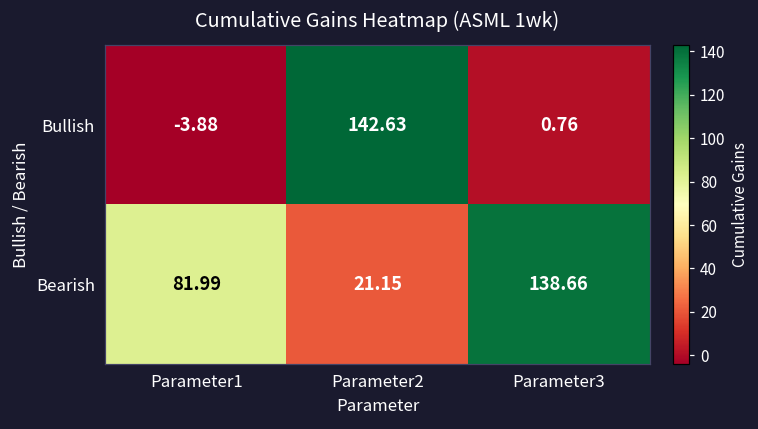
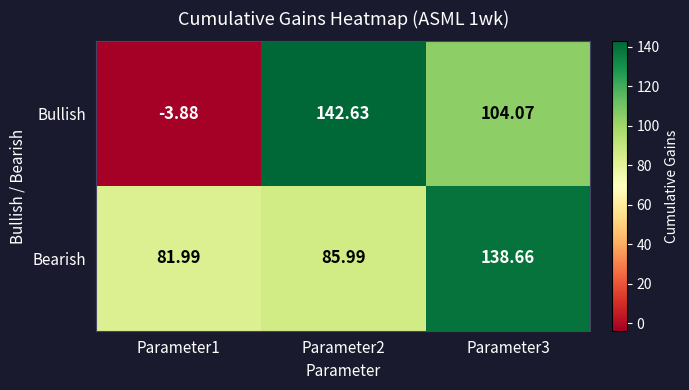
Bullish, Parameter3: 0.76 -> 104.07
Bearish, Parameter2: 21.15 -> 85.99
